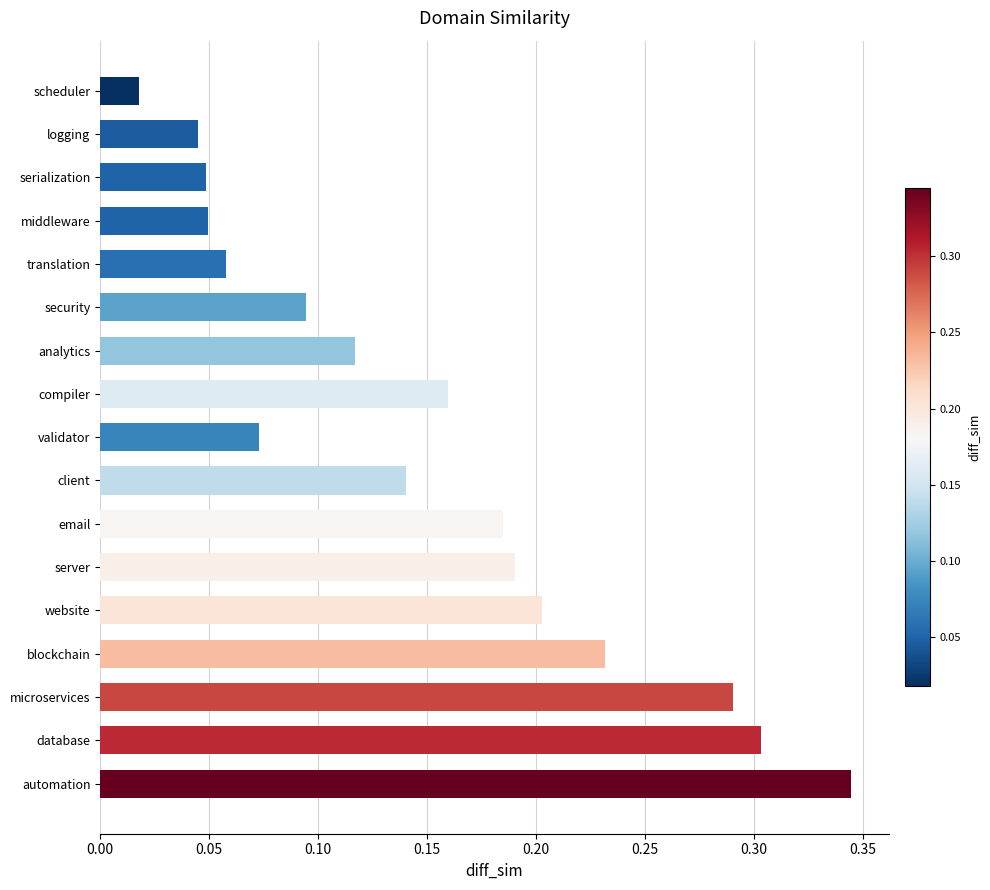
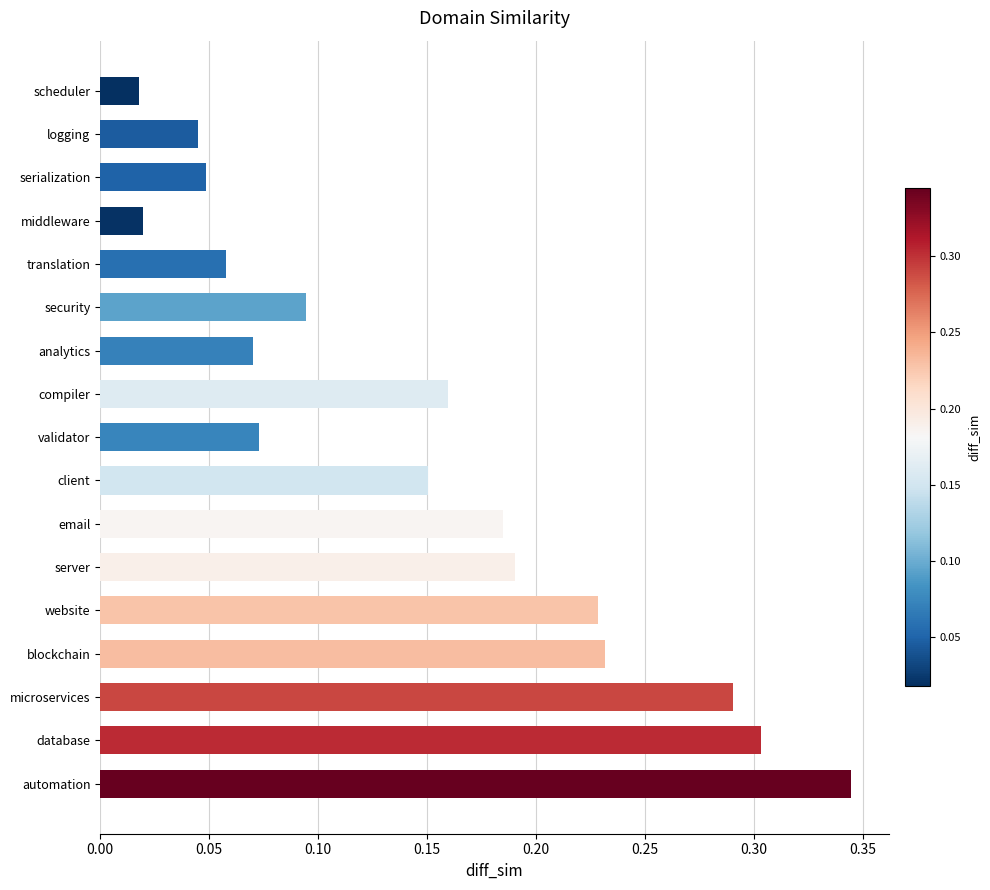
middleware: 0.049 -> 0.020
analytics: 0.117 -> 0.070
client: 0.140 -> 0.150
website: 0.203 -> 0.228
